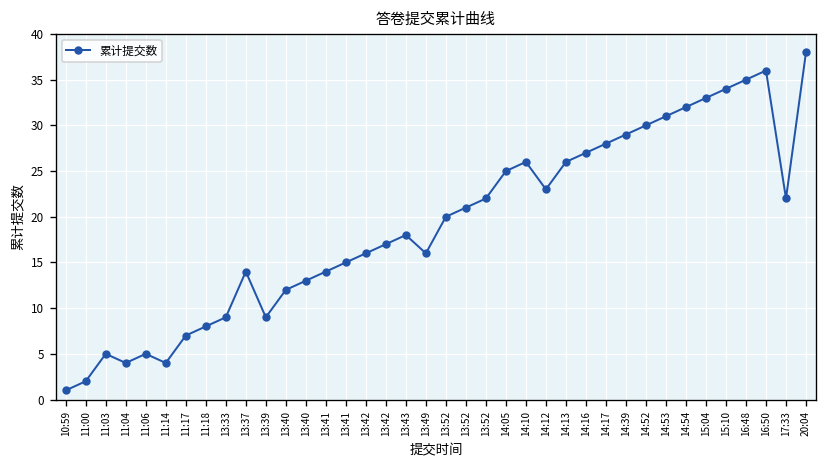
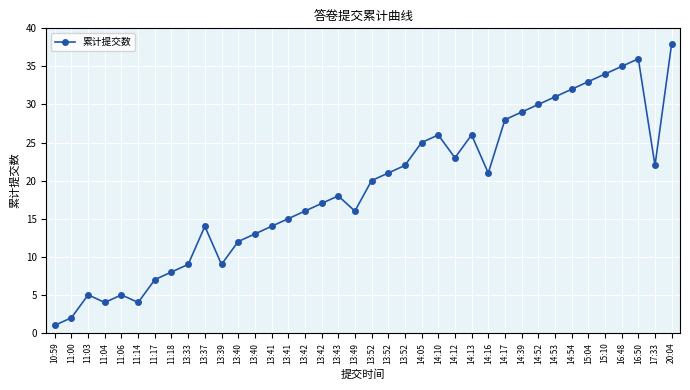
14:16: 27 -> 21
